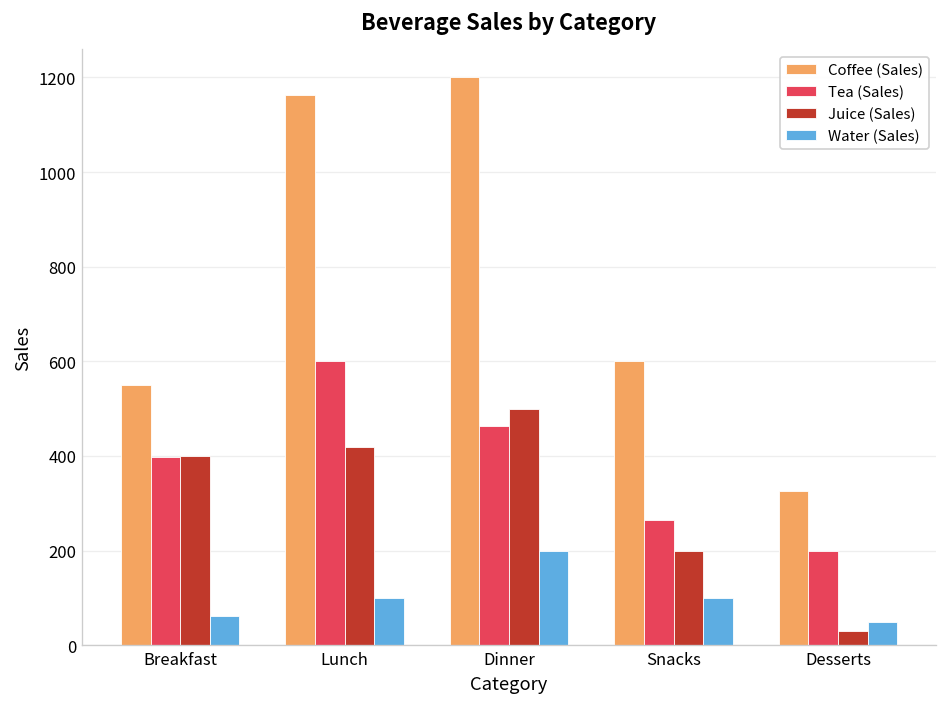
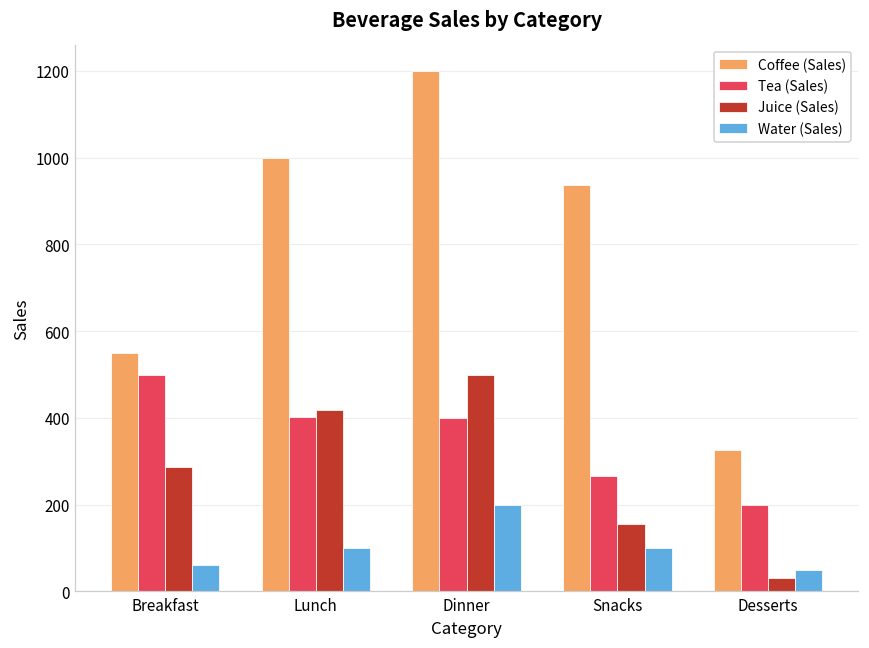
Tea (Sales), Breakfast: 400 -> 500
Juice (Sales), Breakfast: 400 -> 290
Coffee (Sales), Lunch: 1160 -> 1000
Tea (Sales), Lunch: 600 -> 400
Tea (Sales), Dinner: 460 -> 400
Coffee (Sales), Snacks: 600 -> 940
Juice (Sales), Snacks: 200 -> 160
